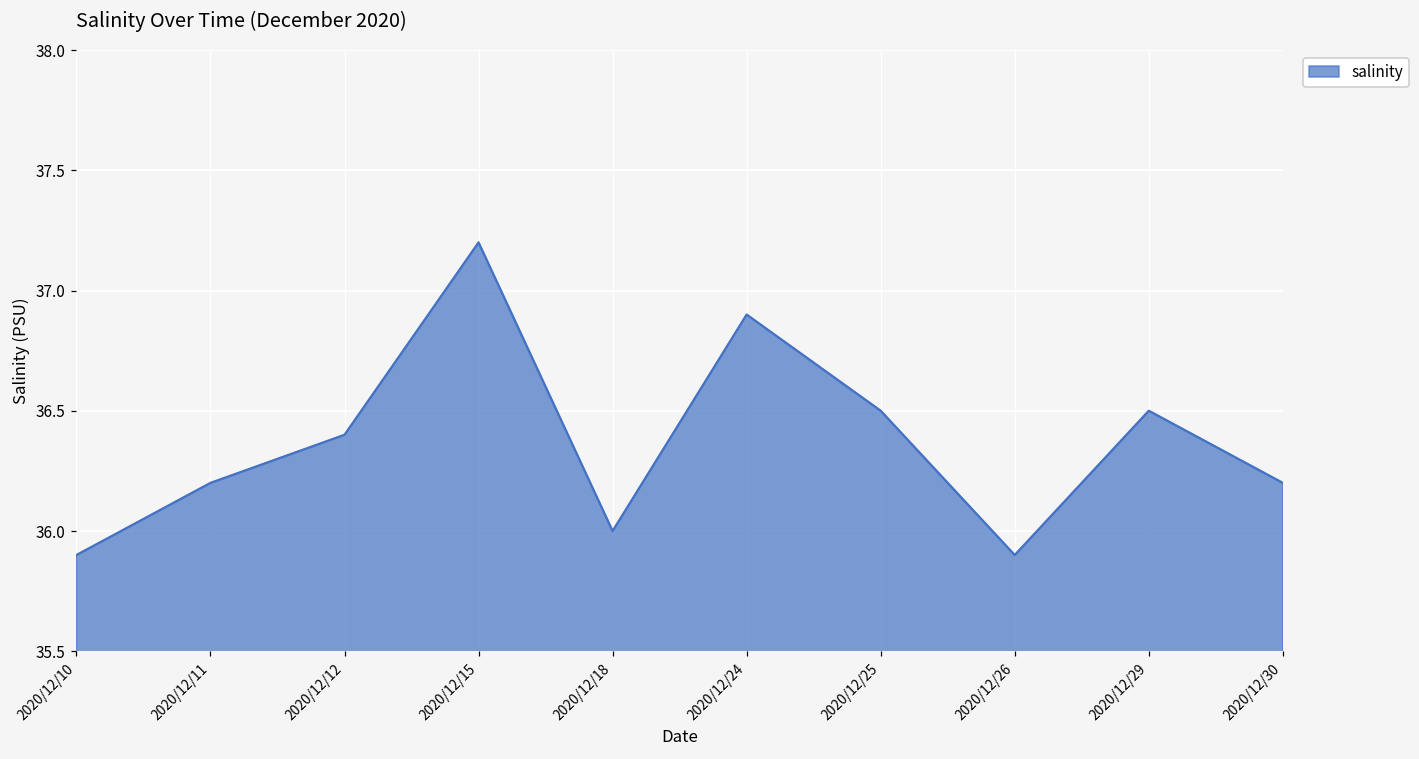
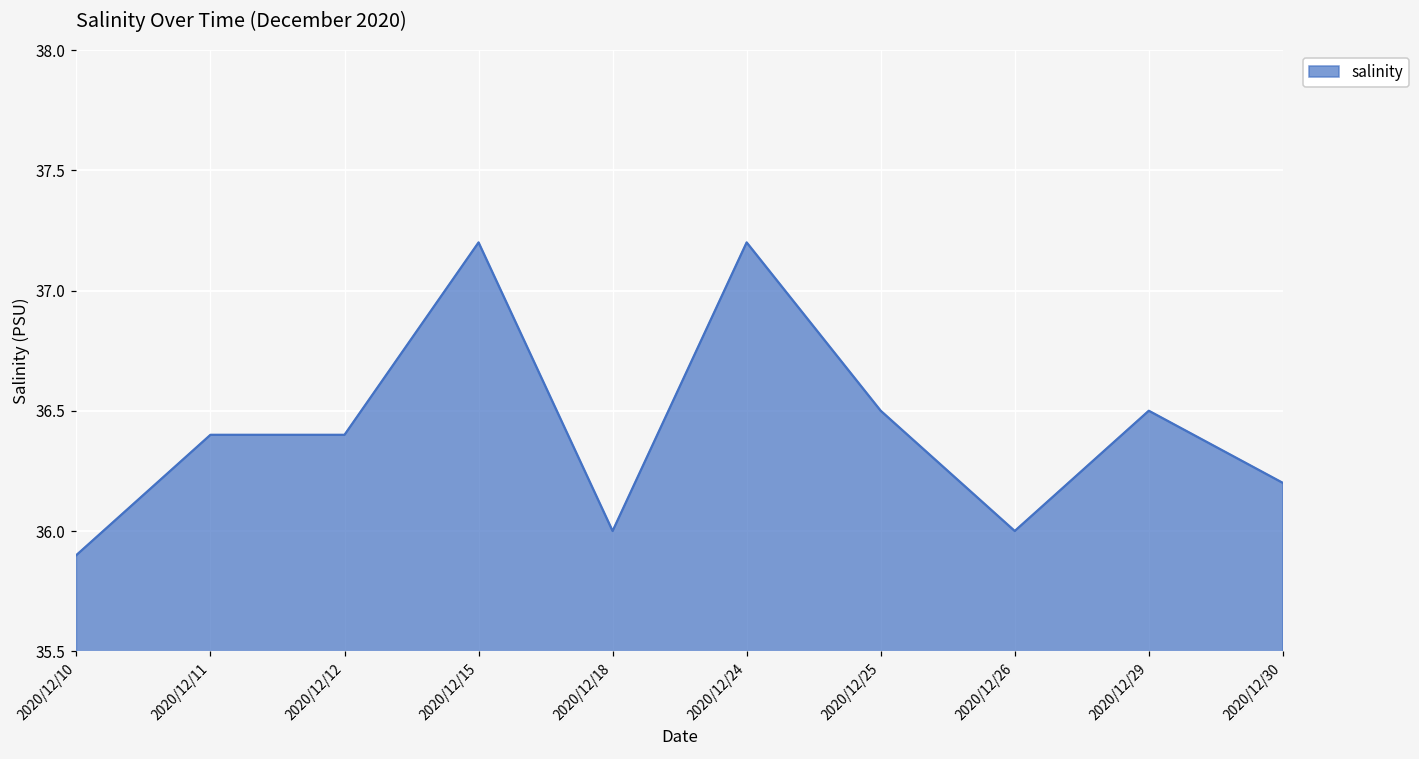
2020/12/11: 36.2 -> 36.4
2020/12/24: 36.9 -> 37.2
2020/12/26: 35.9 -> 36.0
